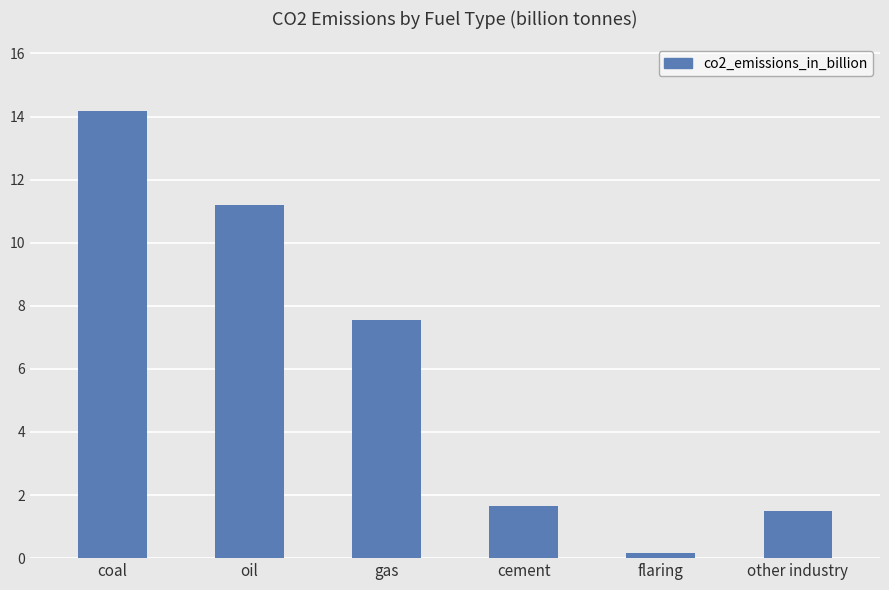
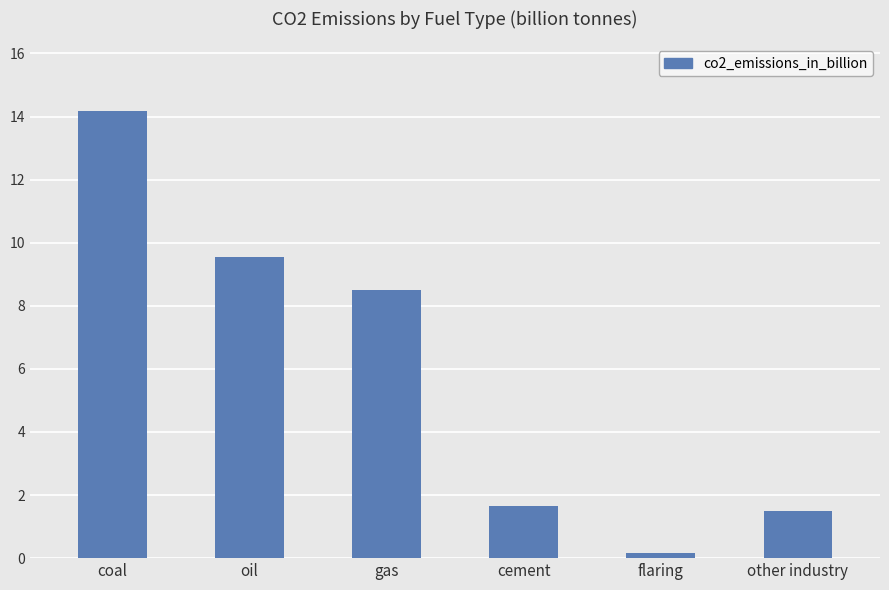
oil: 11.2 -> 9.6
gas: 7.6 -> 8.5
